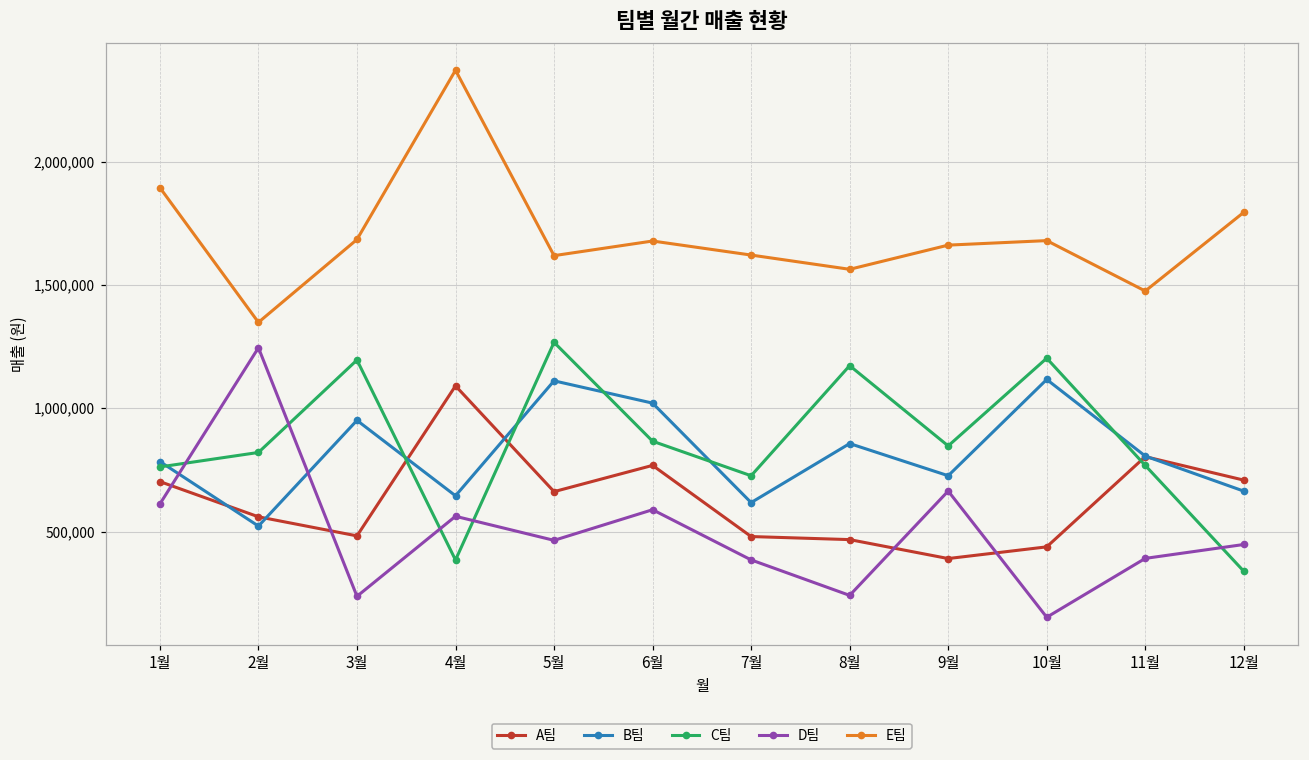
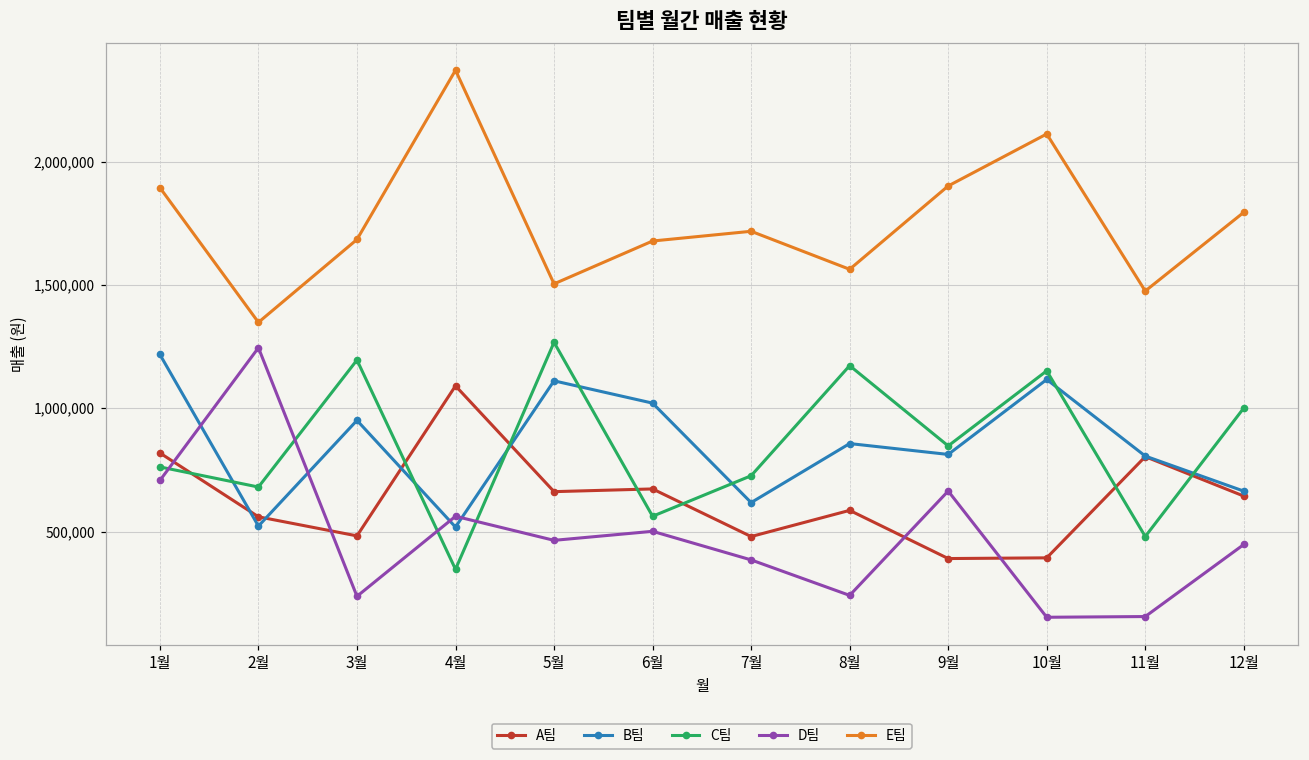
A팀, 1월: 700,000 -> 820,000
B팀, 1월: 780,000 -> 1,220,000
D팀, 1월: 610,000 -> 710,000
C팀, 2월: 820,000 -> 680,000
B팀, 4월: 650,000 -> 520,000
C팀, 4월: 380,000 -> 350,000
E팀, 5월: 1,620,000 -> 1,500,000
A팀, 6월: 770,000 -> 670,000
C팀, 6월: 870,000 -> 560,000
D팀, 6월: 590,000 -> 500,000
E팀, 7월: 1,620,000 -> 1,720,000
A팀, 8월: 470,000 -> 590,000
B팀, 9월: 730,000 -> 810,000
E팀, 9월: 1,660,000 -> 1,900,000
A팀, 10월: 440,000 -> 390,000
C팀, 10월: 1,200,000 -> 1,150,000
E팀, 10월: 1,680,000 -> 2,110,000
C팀, 11월: 770,000 -> 480,000
D팀, 11월: 390,000 -> 160,000
A팀, 12월: 710,000 -> 640,000
C팀, 12월: 340,000 -> 1,000,000
